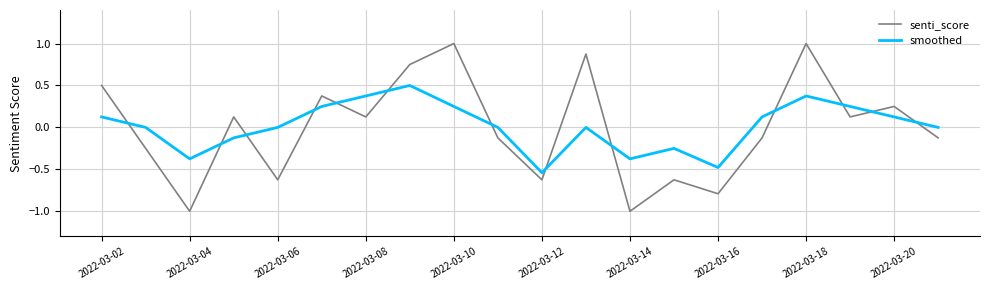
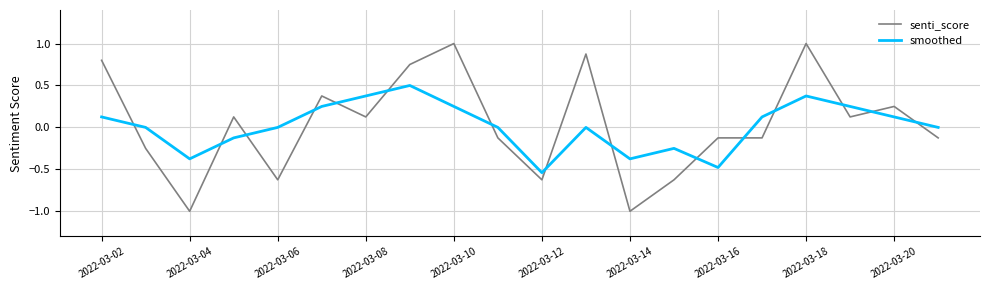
senti_score, 2022-03-02: 0.5 -> 0.8
senti_score, 2022-03-16: -0.8 -> -0.1
